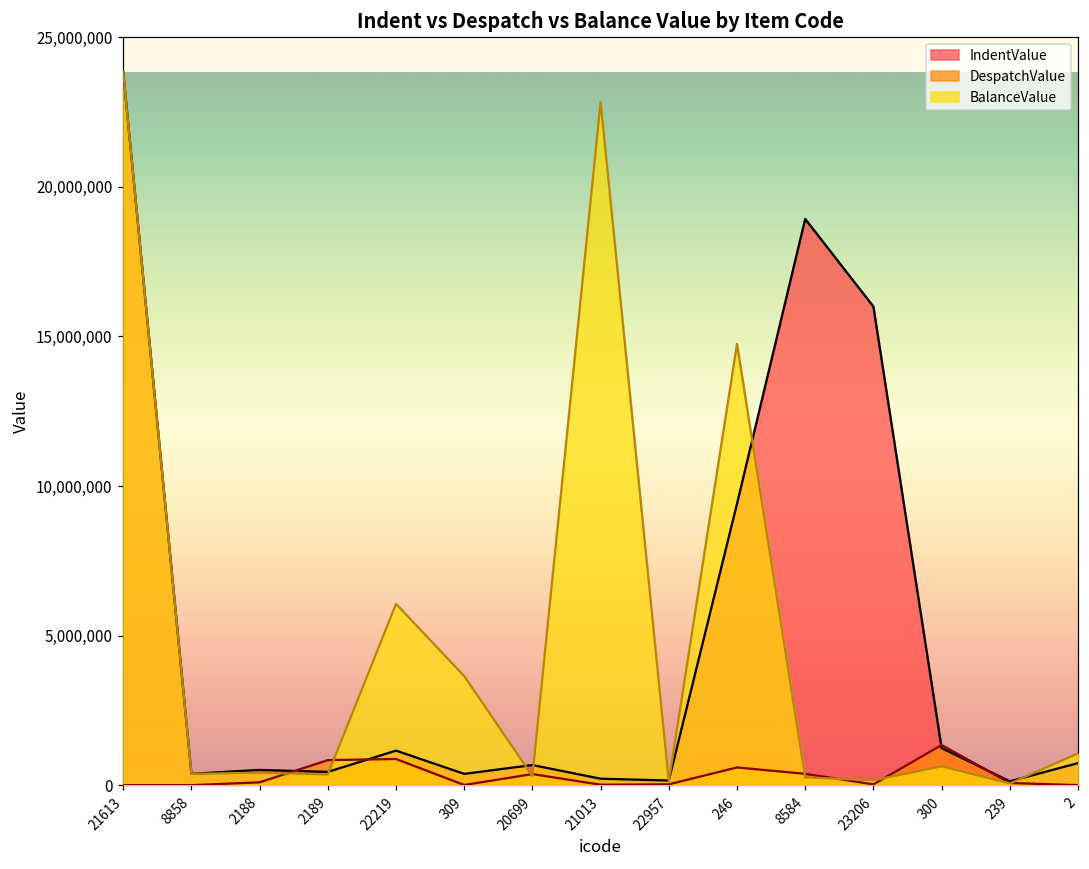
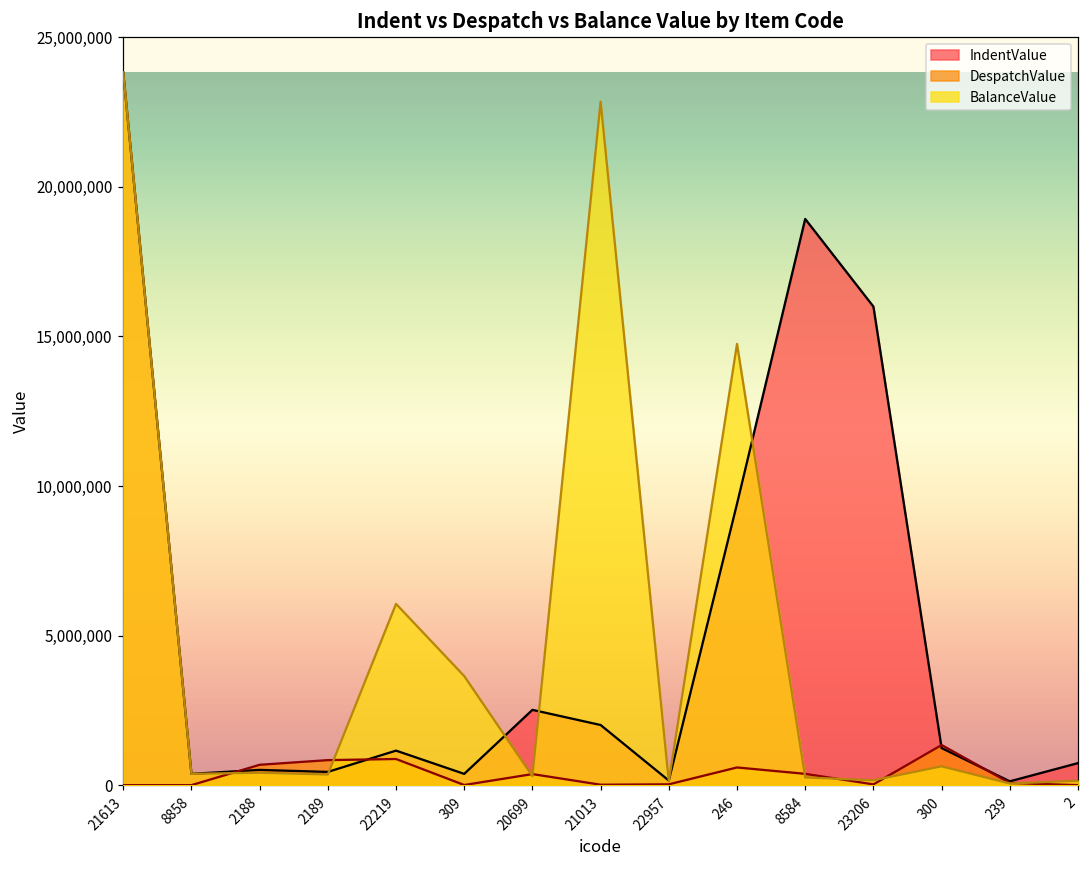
DespatchValue, 2188: 100,000 -> 700,000
IndentValue, 20699: 700,000 -> 2,500,000
IndentValue, 21013: 200,000 -> 2,000,000
BalanceValue, 2: 1,100,000 -> 100,000
